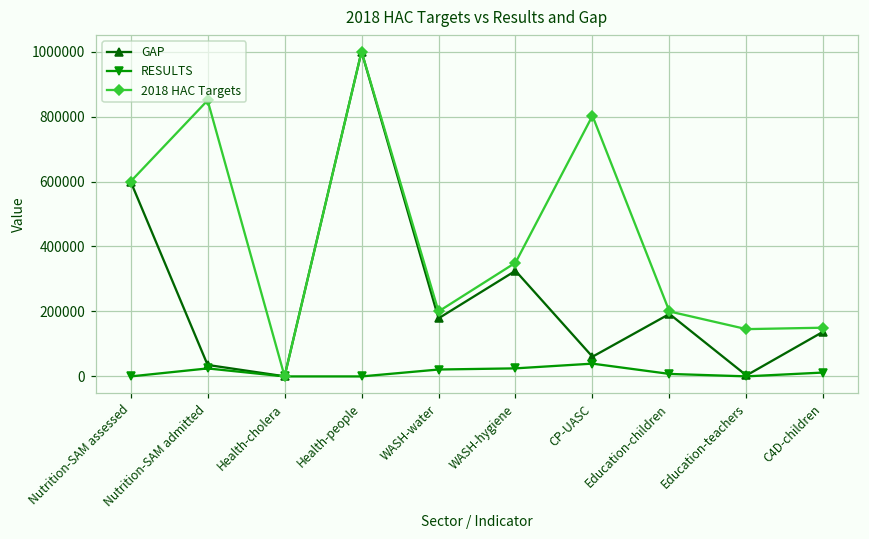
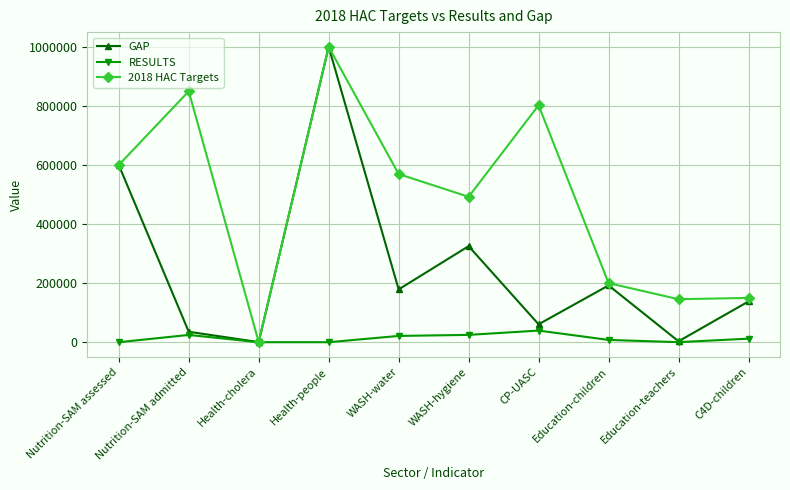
2018 HAC Targets, WASH-water: 200000 -> 570000
2018 HAC Targets, WASH-hygiene: 350000 -> 490000
